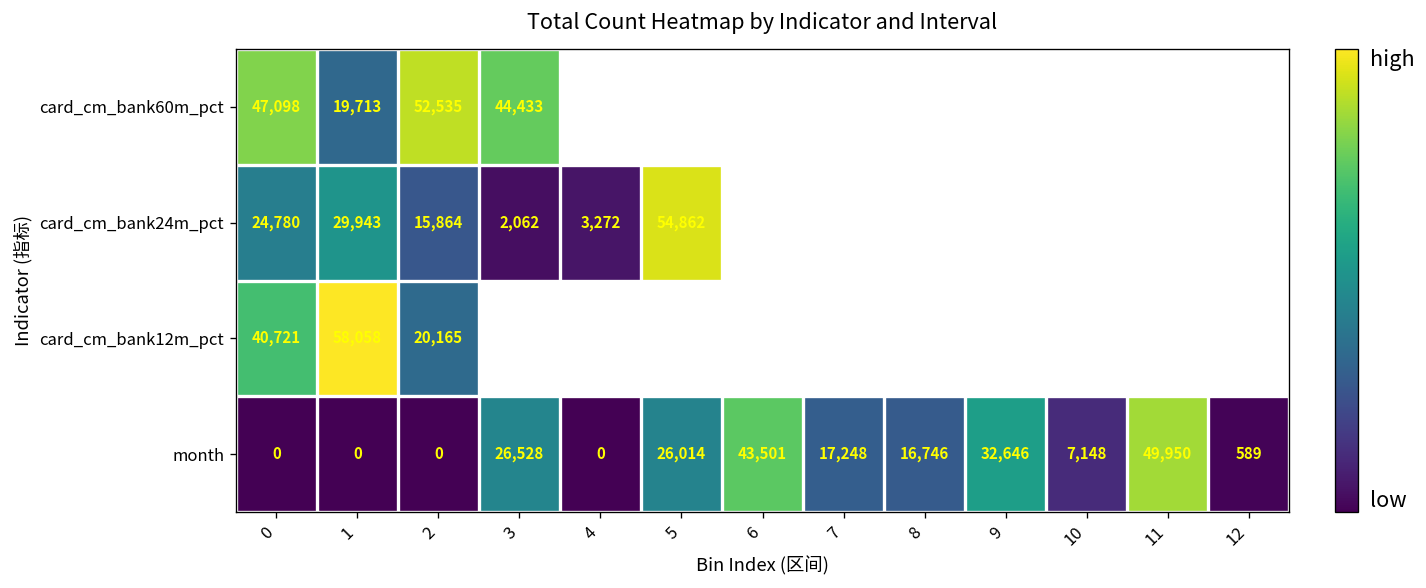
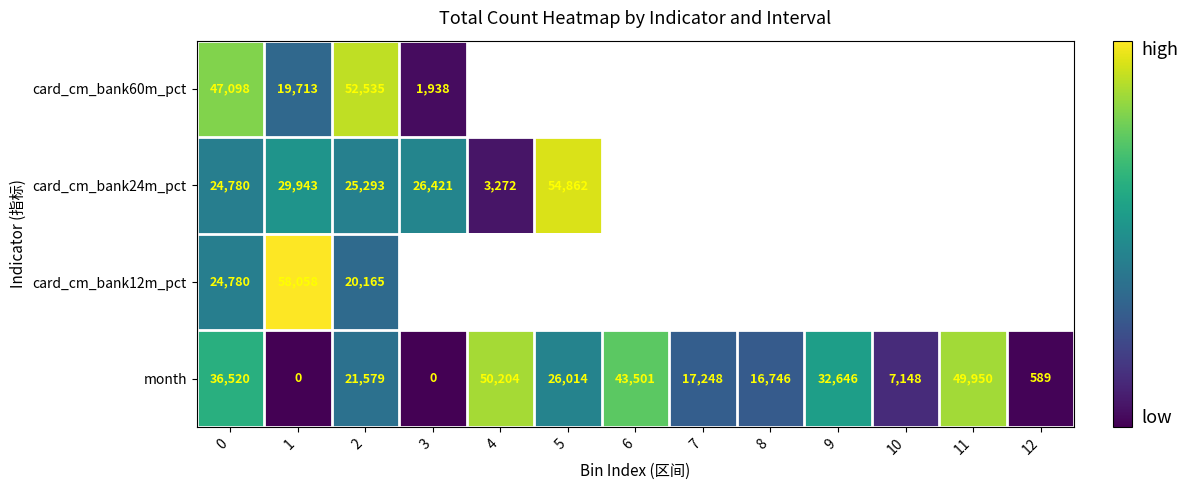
card_cm_bank60m_pct, 3: 44,433 -> 1,938
card_cm_bank24m_pct, 2: 15,864 -> 25,293
card_cm_bank24m_pct, 3: 2,062 -> 26,421
card_cm_bank12m_pct, 0: 40,721 -> 24,780
month, 0: 0 -> 36,520
month, 2: 0 -> 21,579
month, 3: 26,528 -> 0
month, 4: 0 -> 50,204
